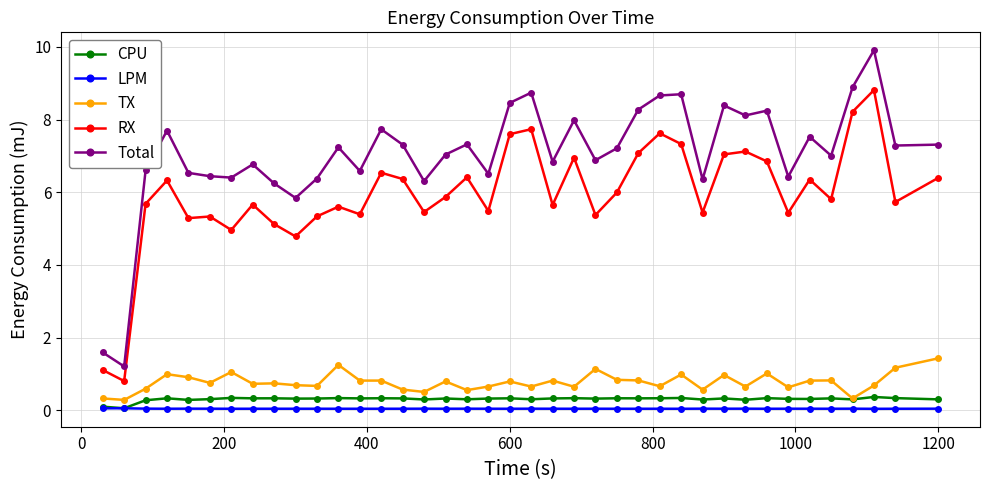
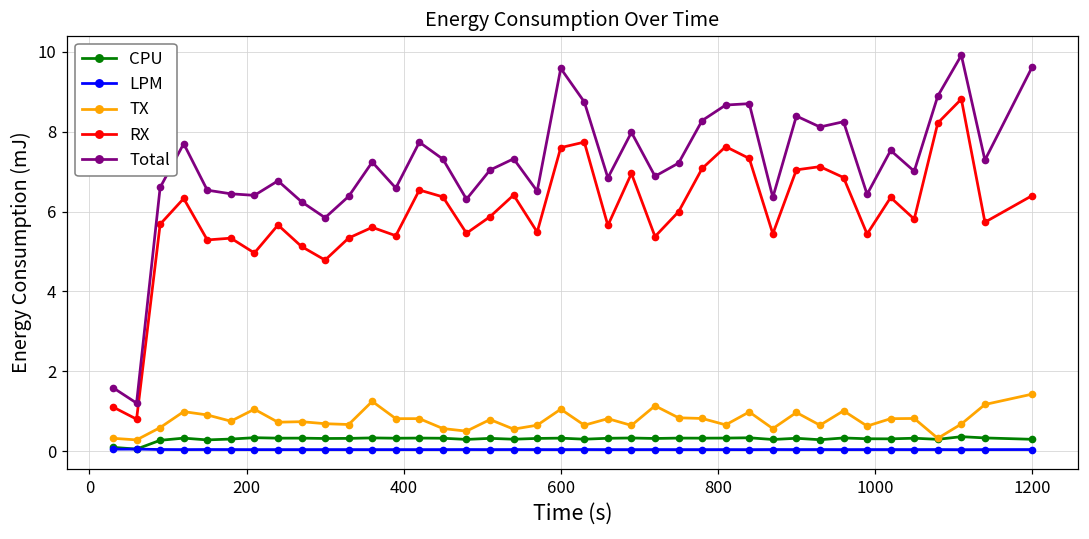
TX, 600: 0.8 -> 1.1
Total, 600: 8.5 -> 9.6
Total, 1200: 7.3 -> 9.6
